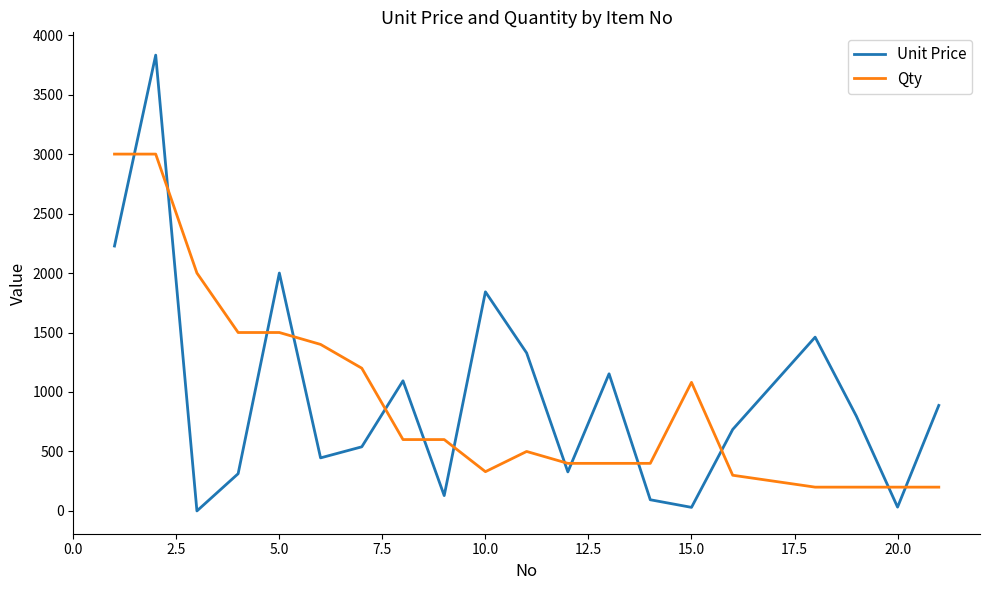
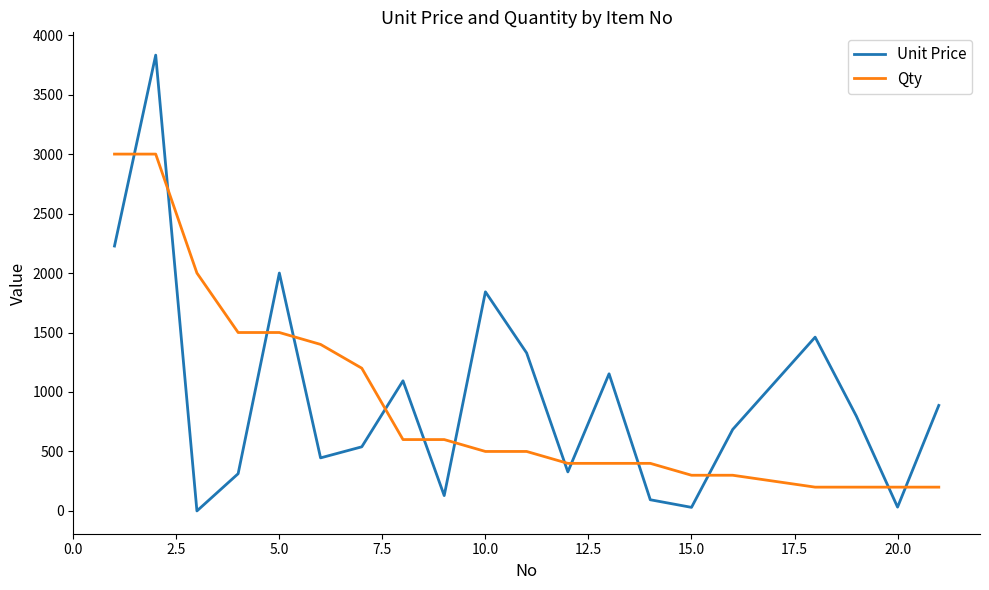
Qty, 10.0: 330 -> 500
Qty, 15.0: 1080 -> 300
